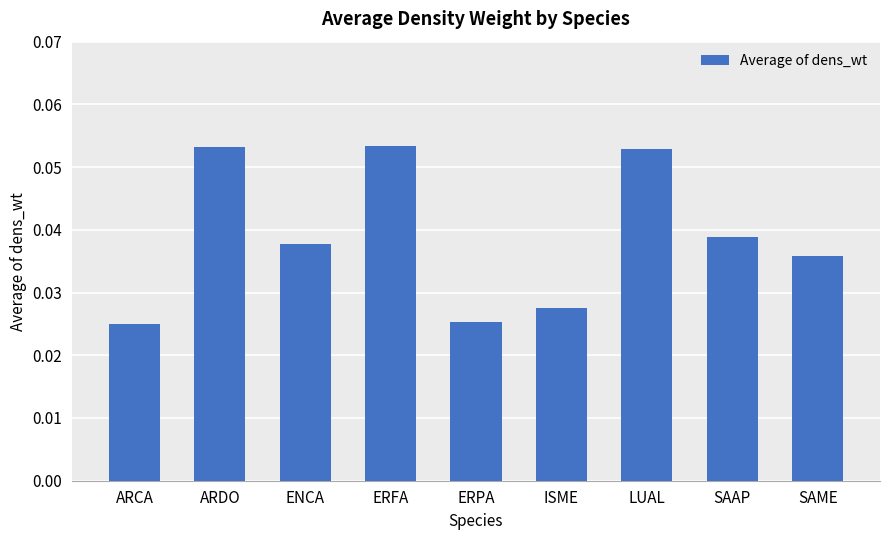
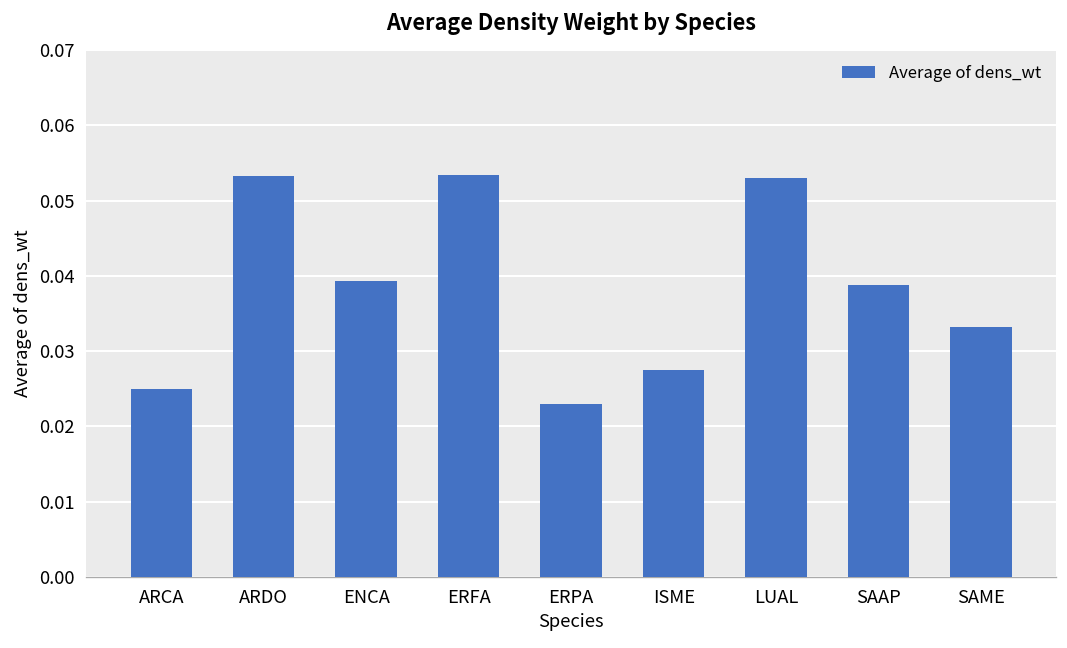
ENCA: 0.038 -> 0.039
ERPA: 0.025 -> 0.023
SAME: 0.036 -> 0.033
